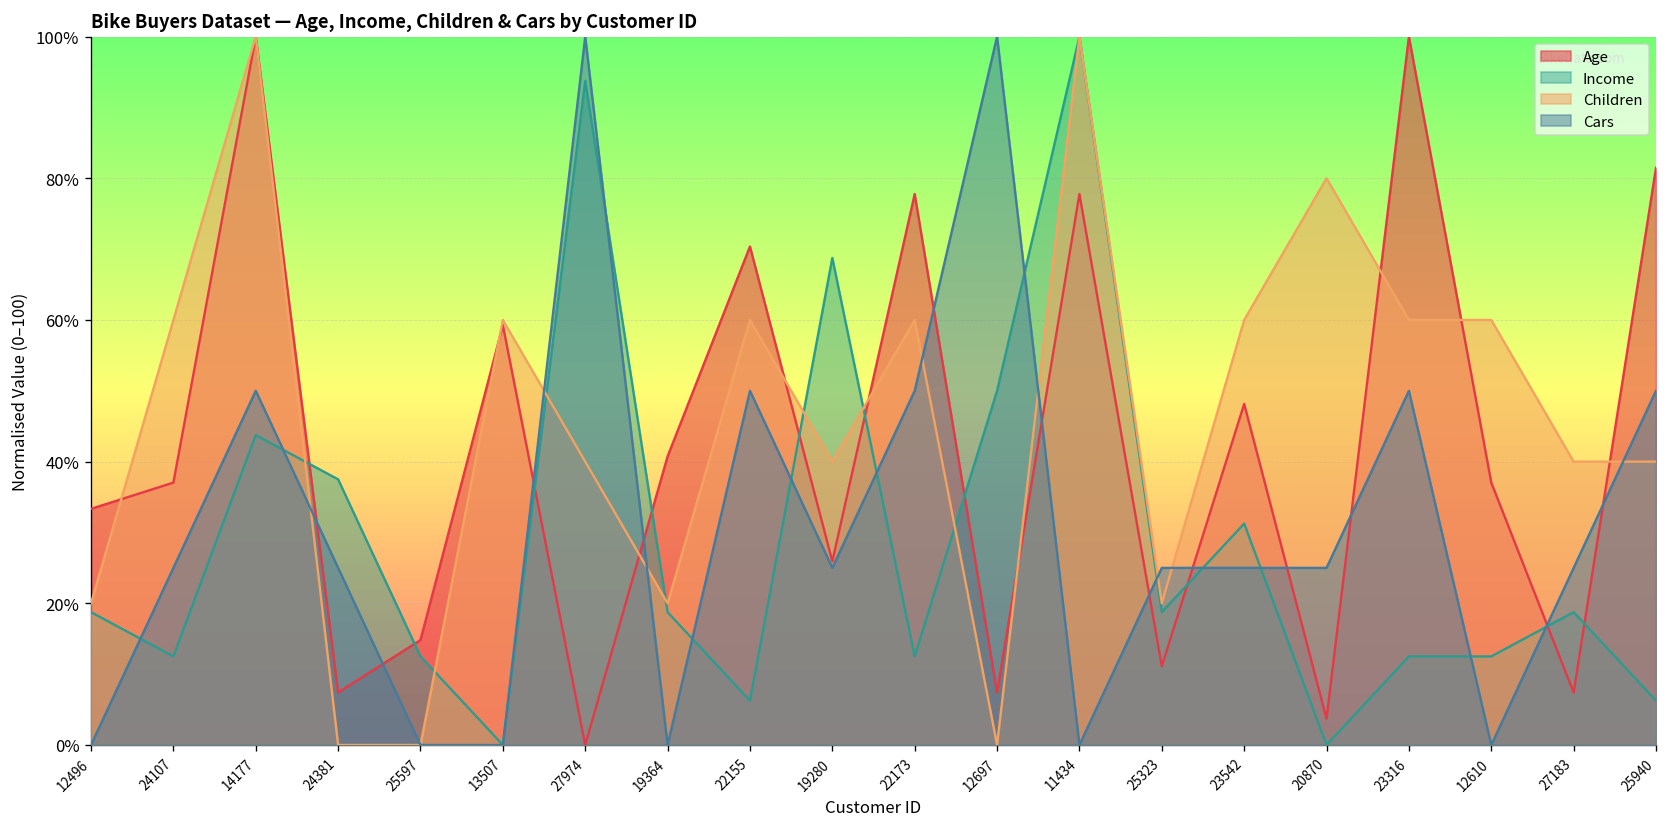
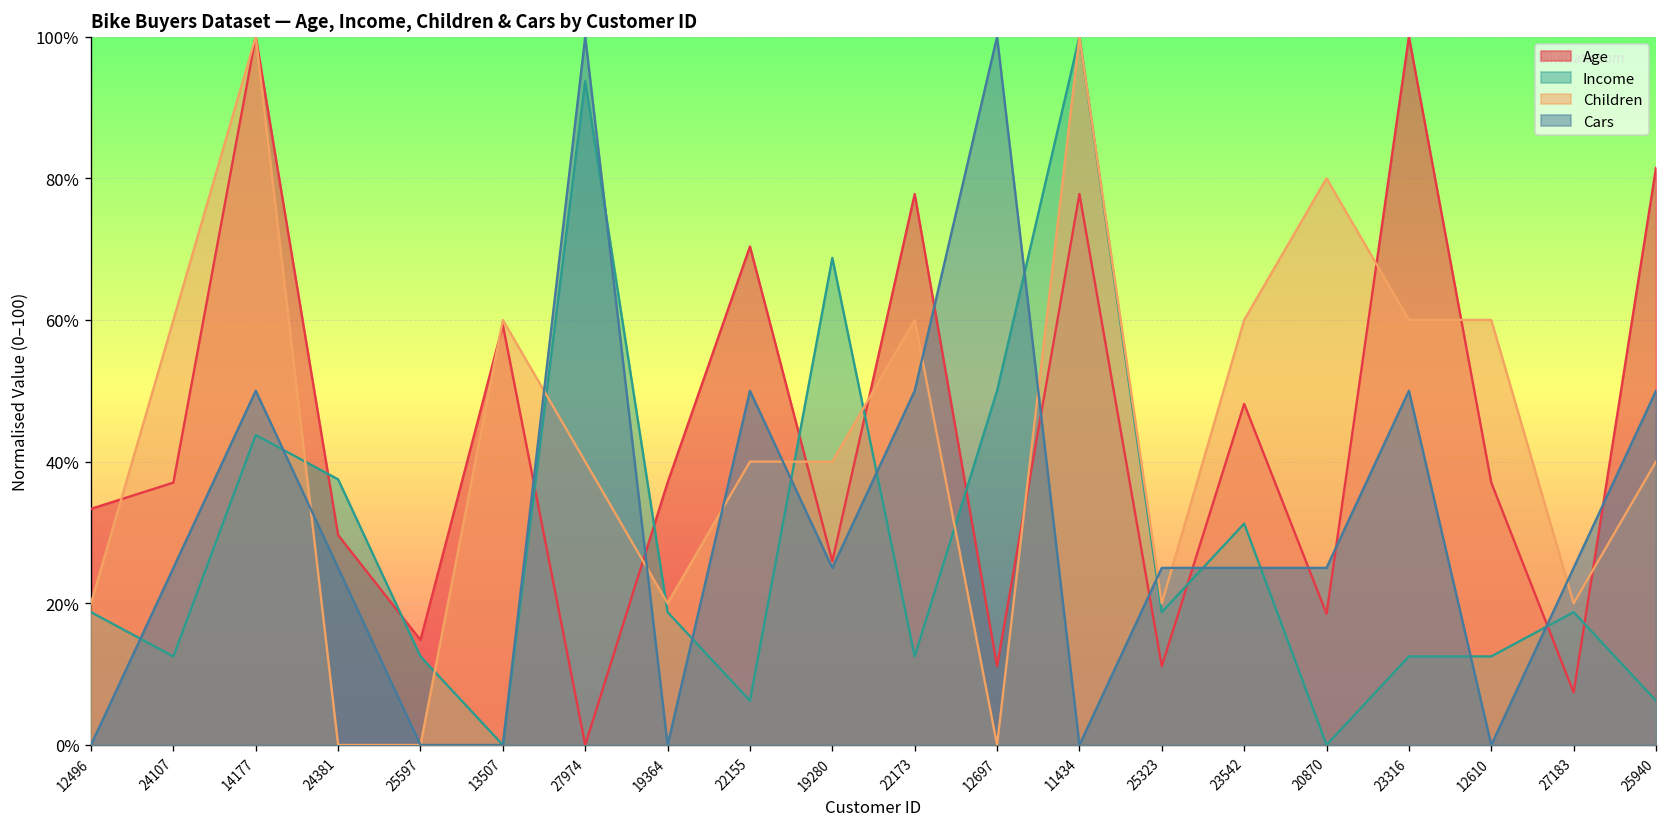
Age, 24381: 7% -> 30%
Age, 19364: 41% -> 37%
Children, 22155: 60% -> 40%
Age, 12697: 7% -> 11%
Age, 20870: 4% -> 19%
Children, 27183: 40% -> 20%
